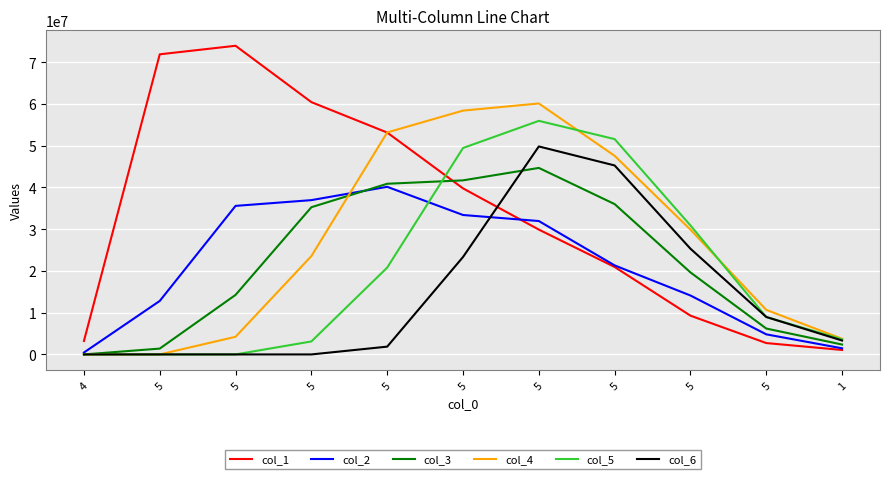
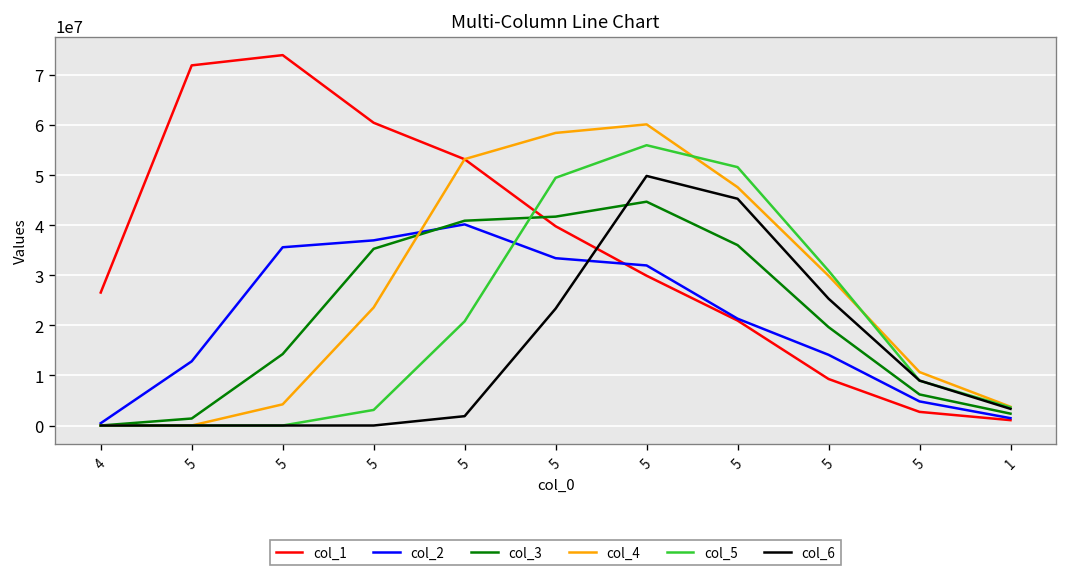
col_1, 4: 3000000 -> 27000000
